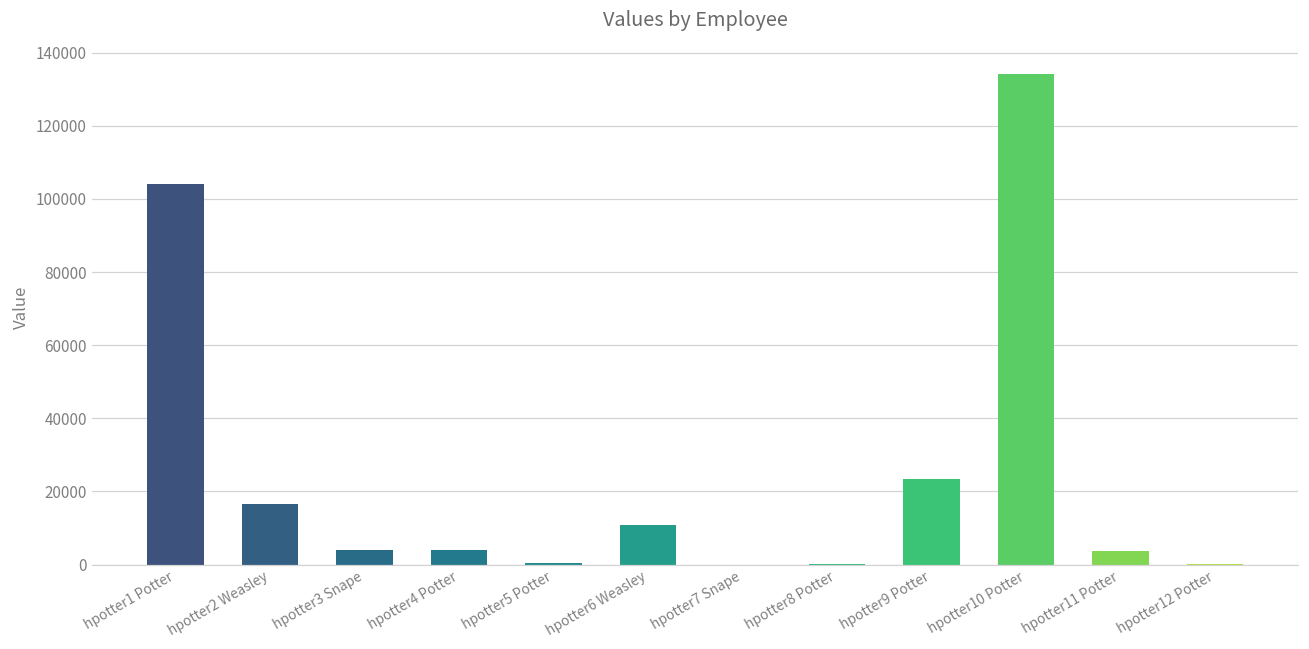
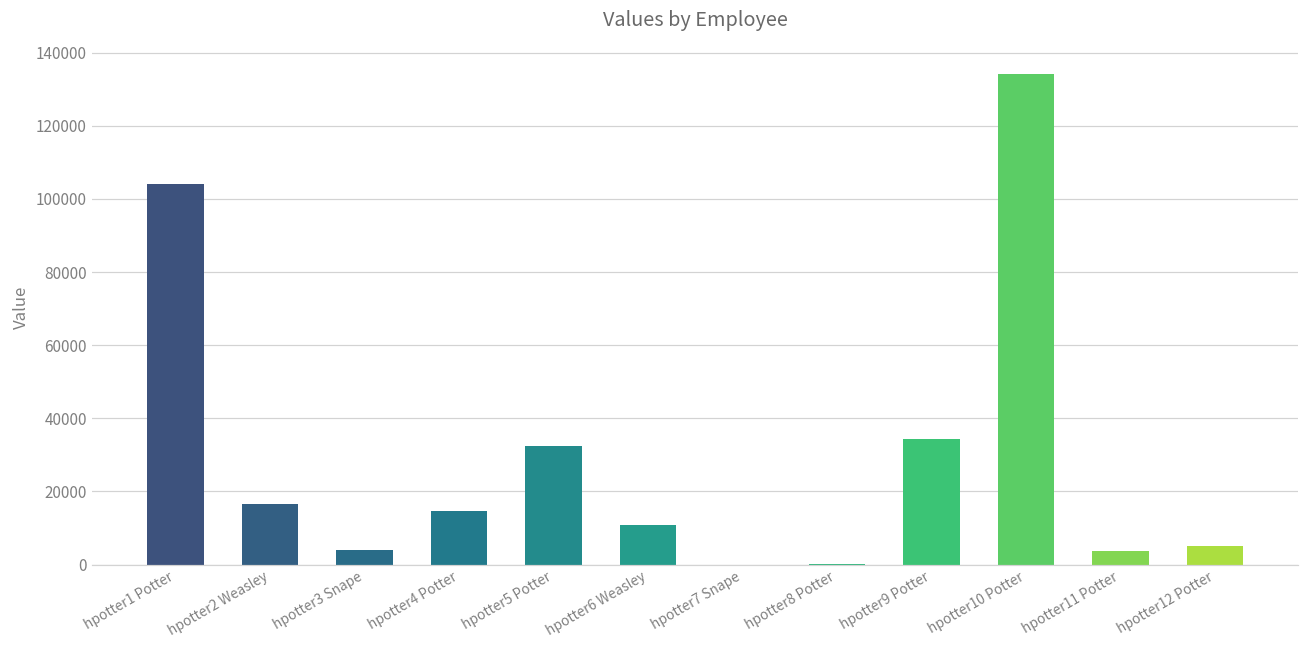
hpotter4 Potter: 4000 -> 15000
hpotter5 Potter: 1000 -> 32000
hpotter9 Potter: 23000 -> 34000
hpotter12 Potter: 0 -> 5000
